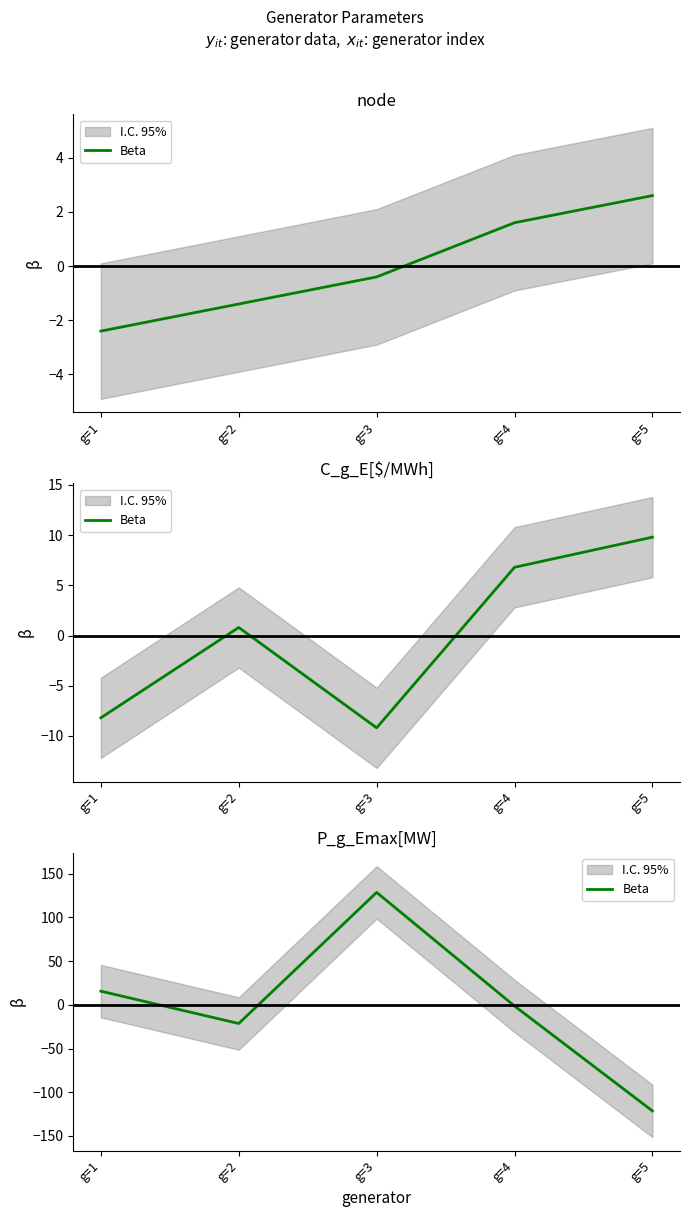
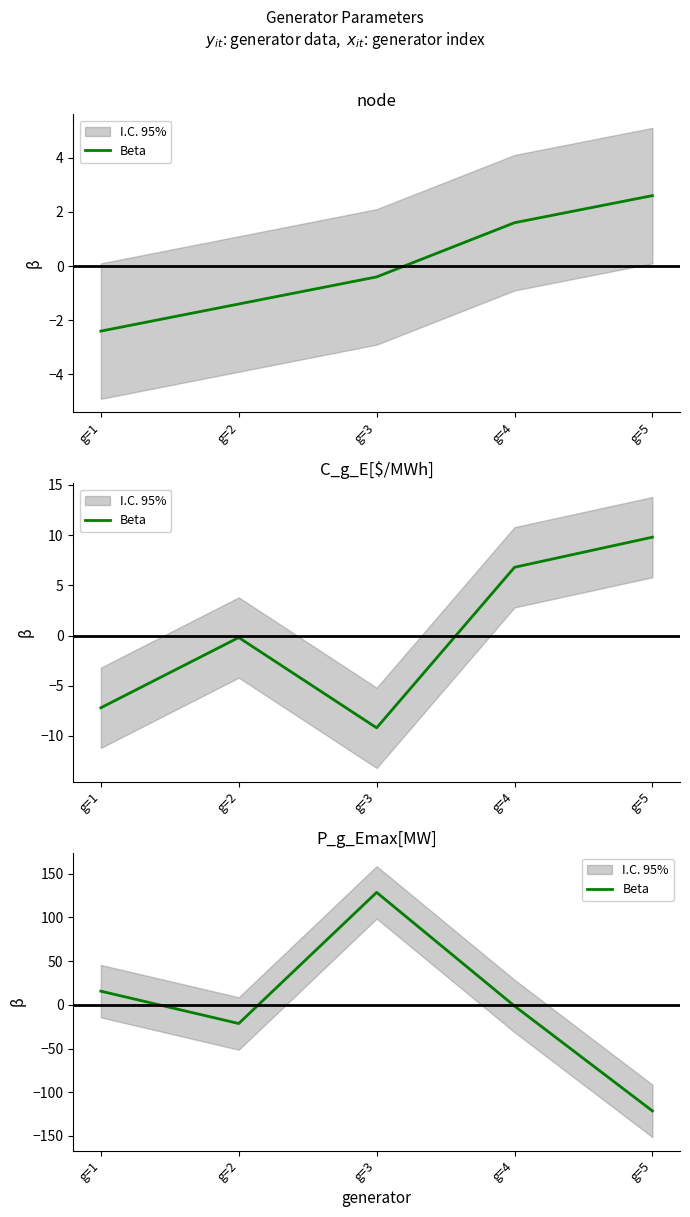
C_g_E[$/MWh], Beta, g=1: -8.2 -> -7.2
C_g_E[$/MWh], Beta, g=2: 0.8 -> -0.2
